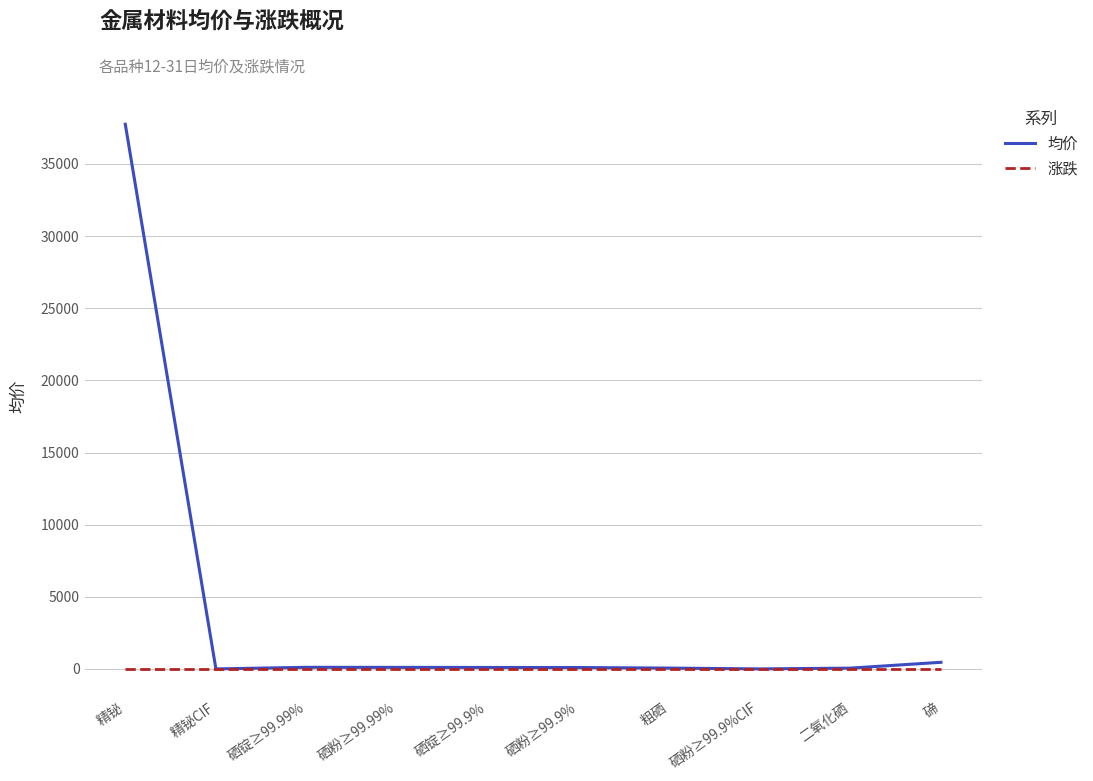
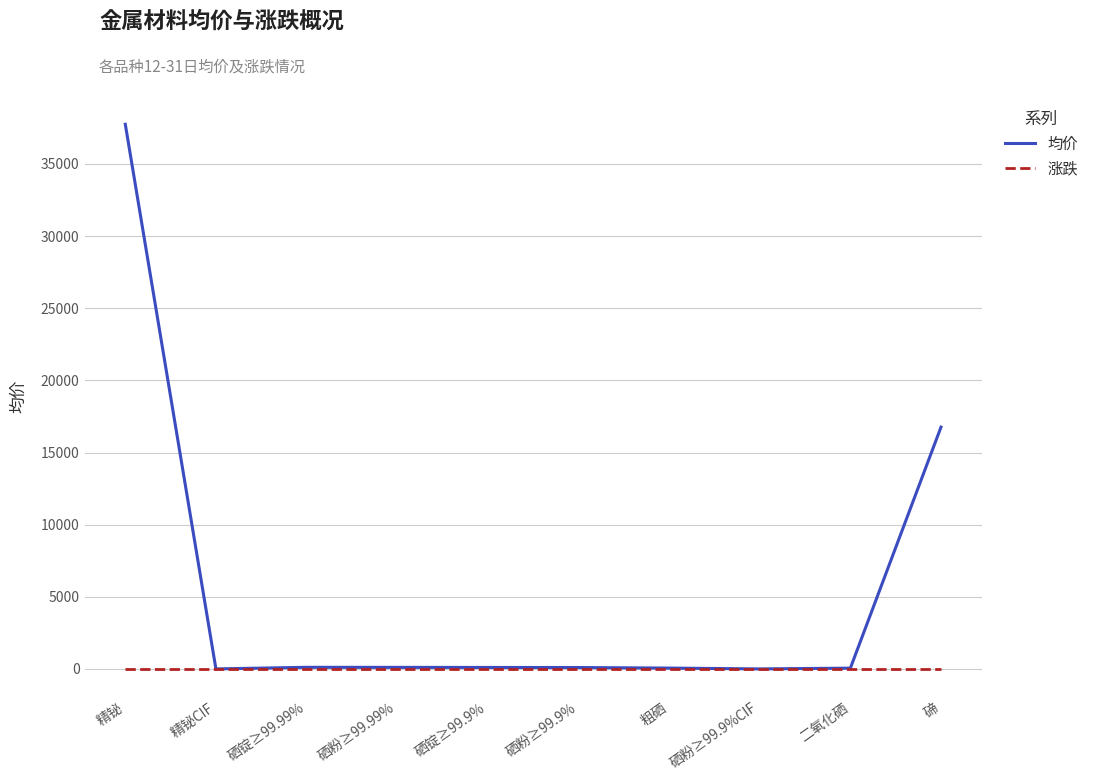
均价, 碲: 500 -> 16800
